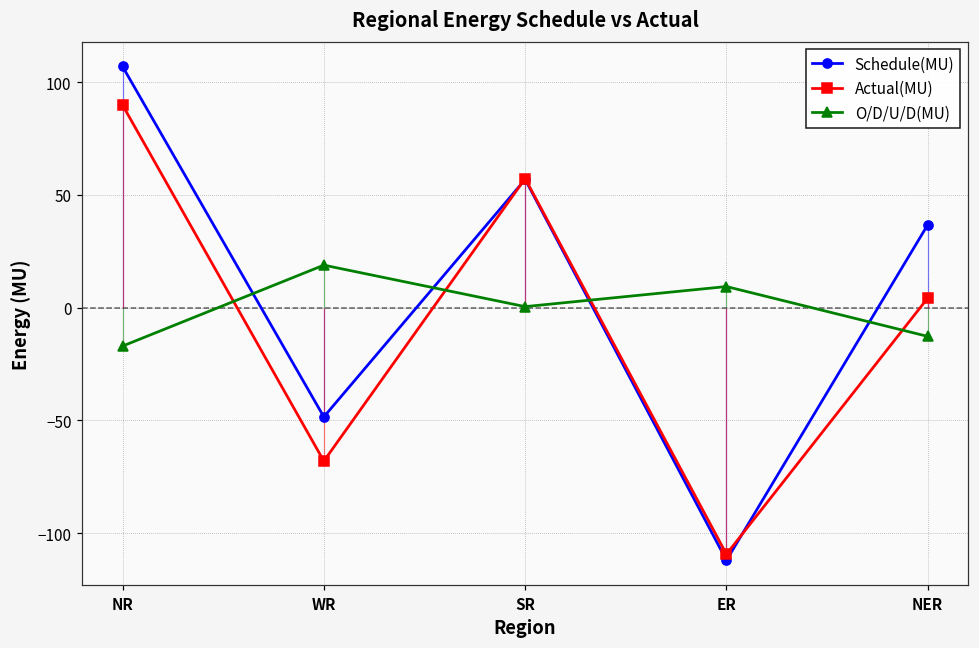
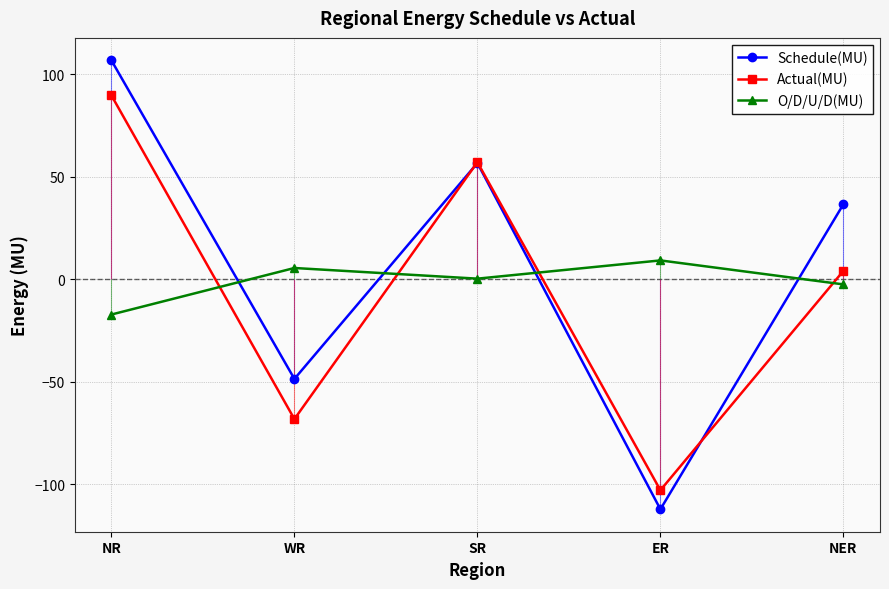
O/D/U/D(MU), WR: 19 -> 6
Actual(MU), ER: -109 -> -103
O/D/U/D(MU), NER: -13 -> -2
